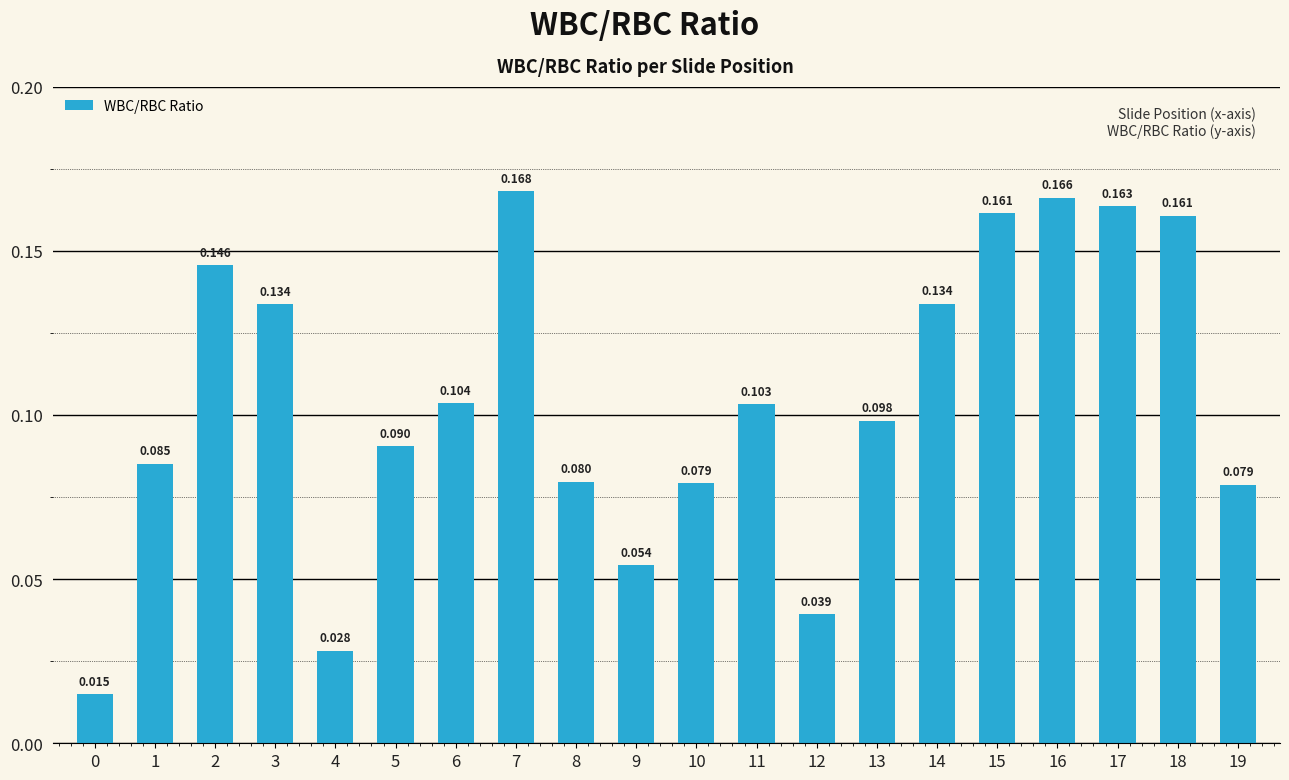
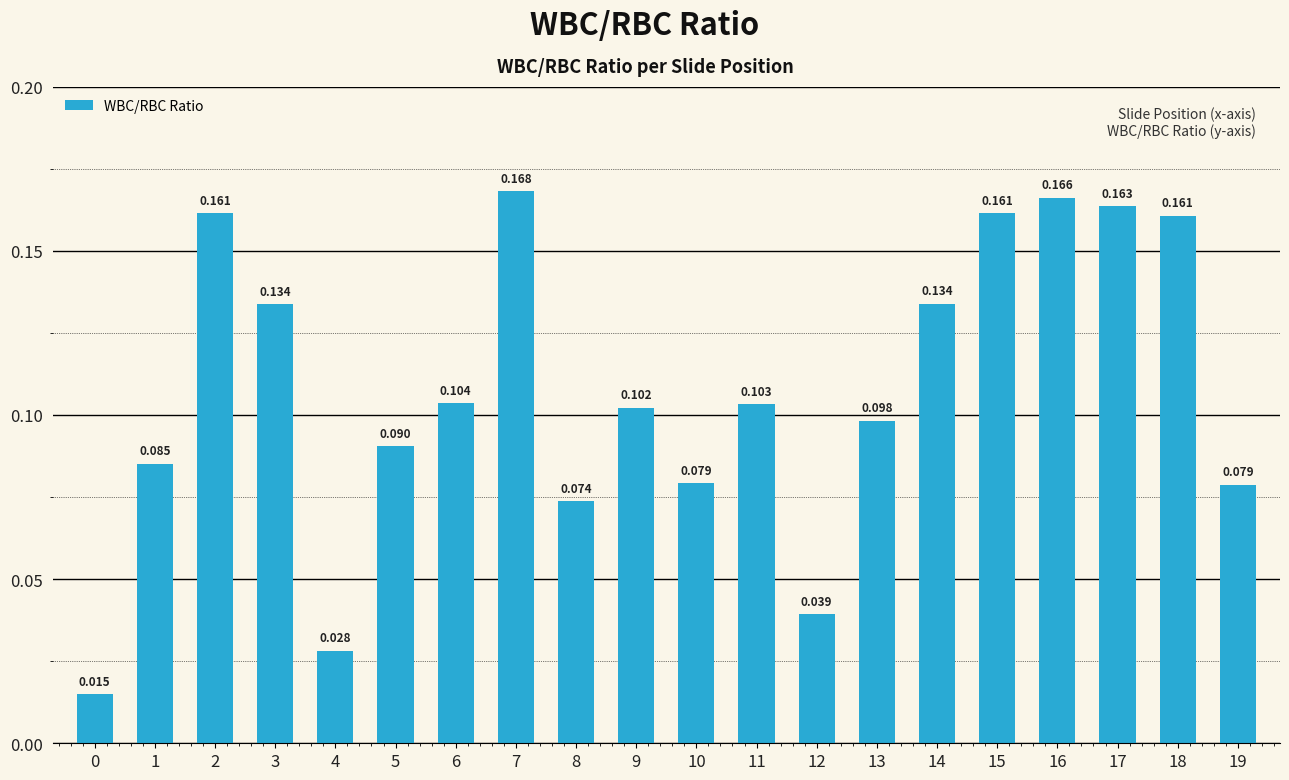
2: 0.146 -> 0.161
8: 0.080 -> 0.074
9: 0.054 -> 0.102
